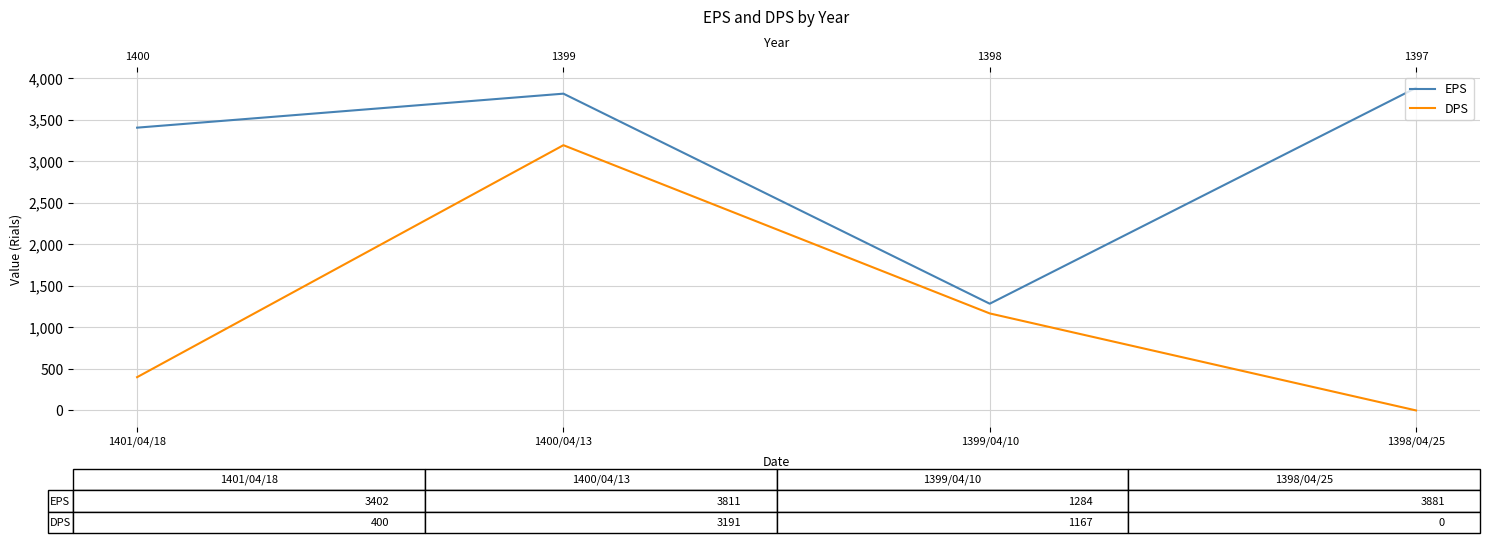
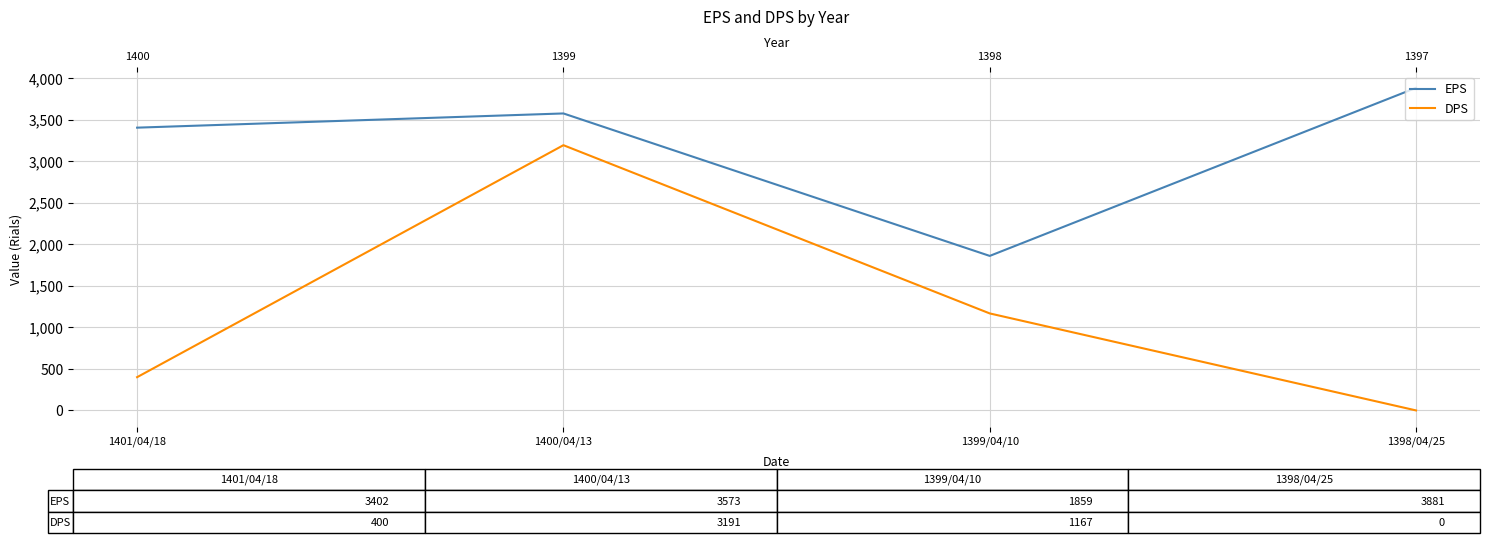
EPS, 1400/04/13: 3811 -> 3573
EPS, 1399/04/10: 1284 -> 1859
